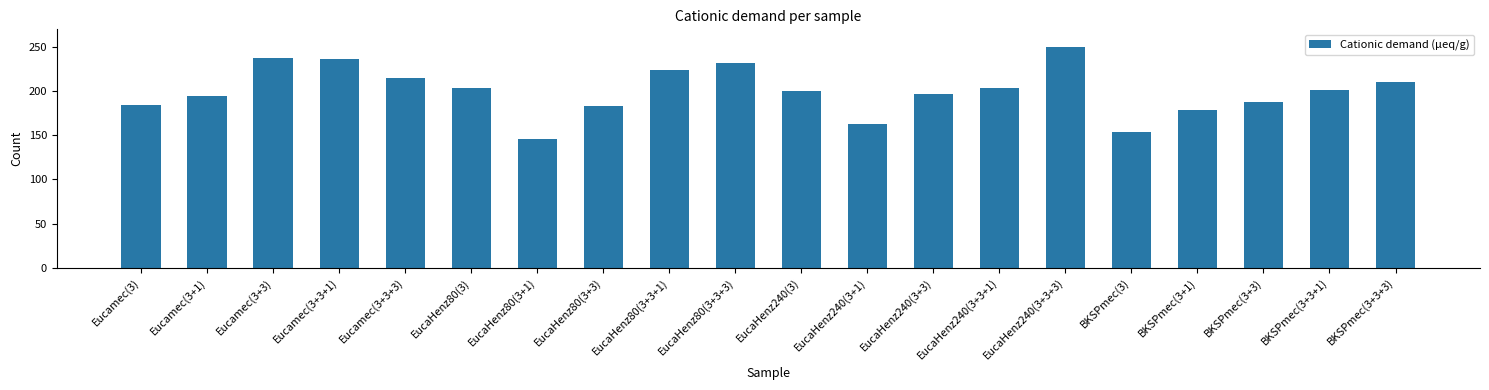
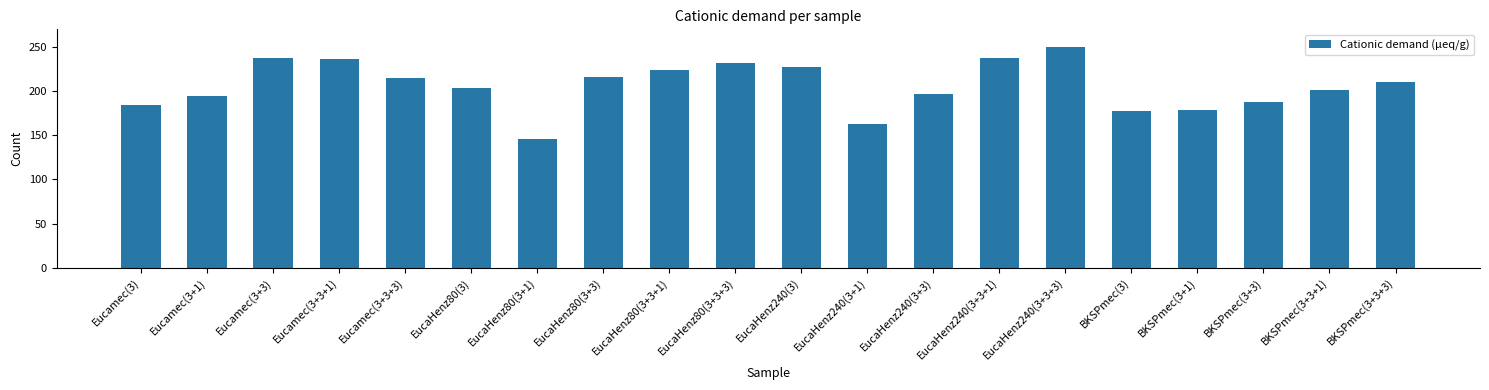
EucaHenz80(3+3): 180 -> 220
EucaHenz240(3): 200 -> 230
EucaHenz240(3+3+1): 200 -> 240
BKSPmec(3): 150 -> 180
